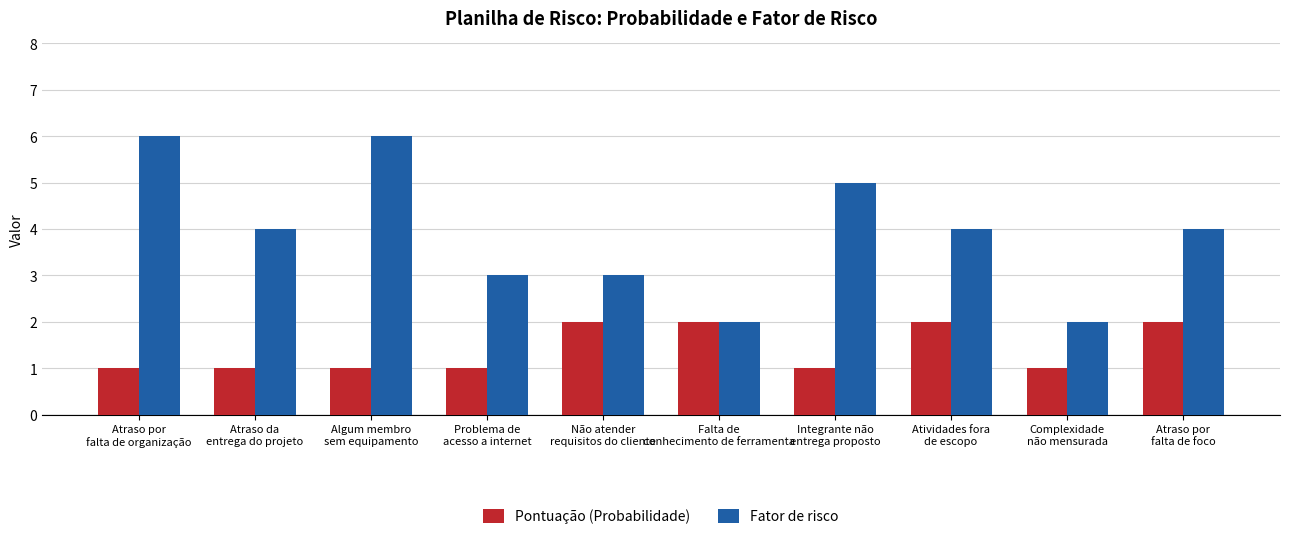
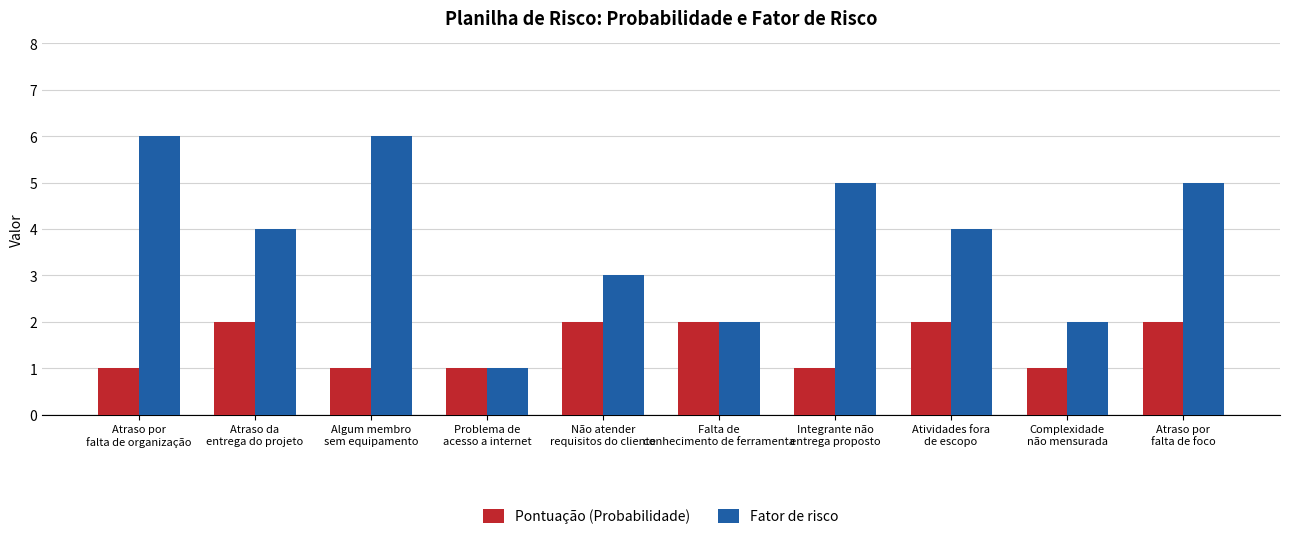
Pontuação (Probabilidade), Atraso da entrega do projeto: 1 -> 2
Fator de risco, Problema de acesso a internet: 3 -> 1
Fator de risco, Atraso por falta de foco: 4 -> 5
